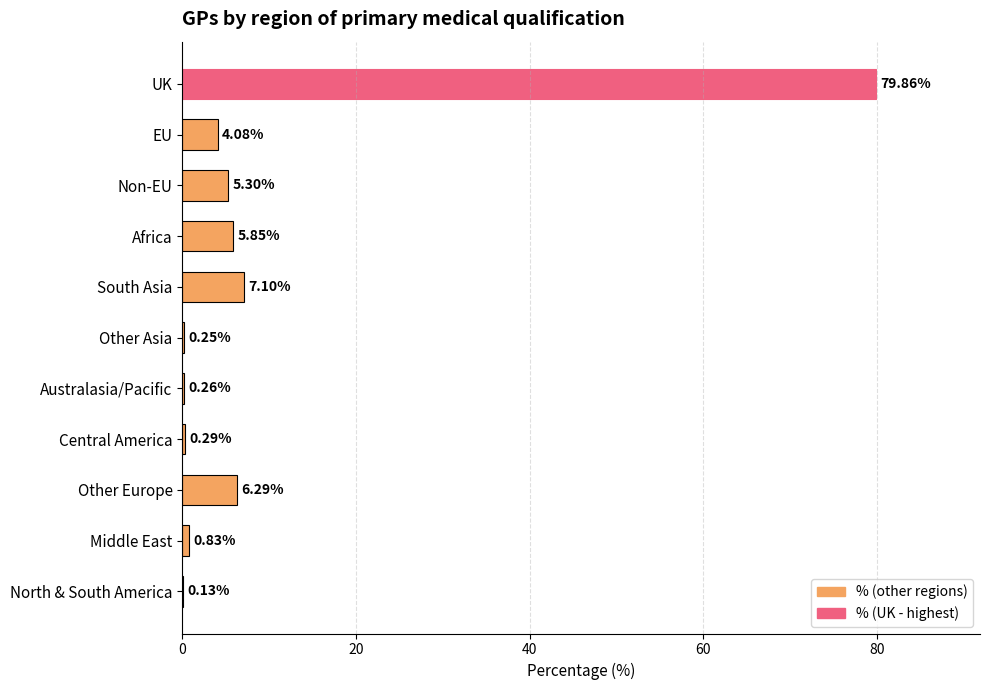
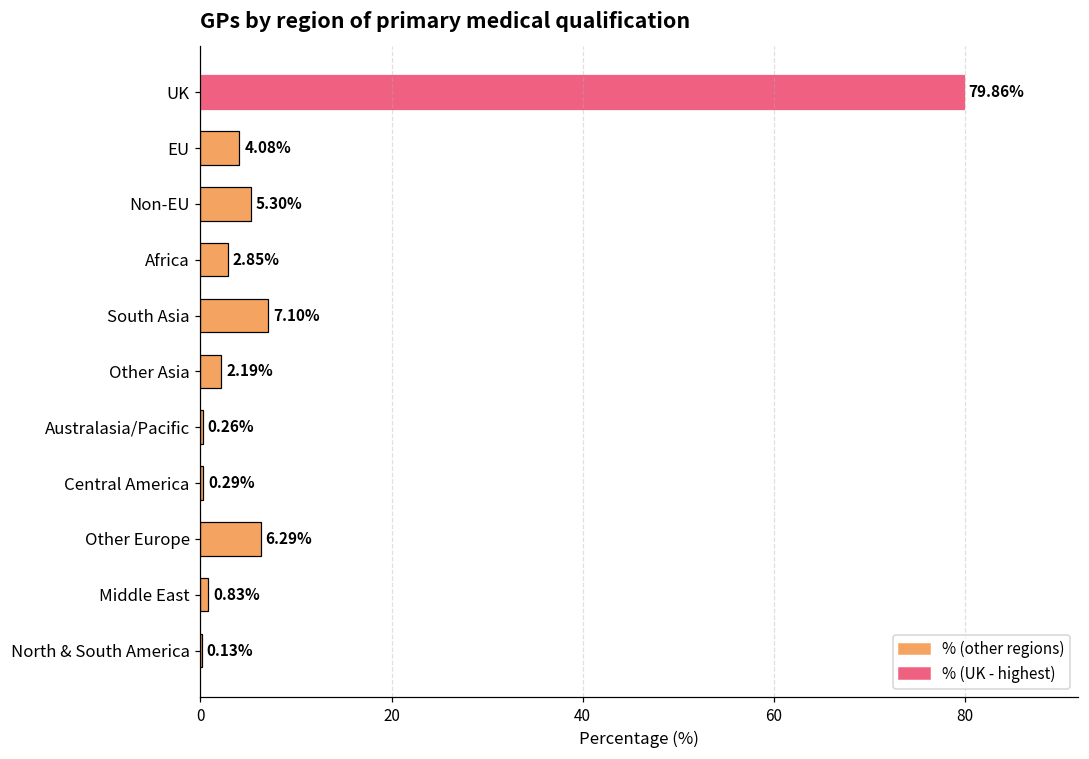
Africa: 5.85% -> 2.85%
Other Asia: 0.25% -> 2.19%
